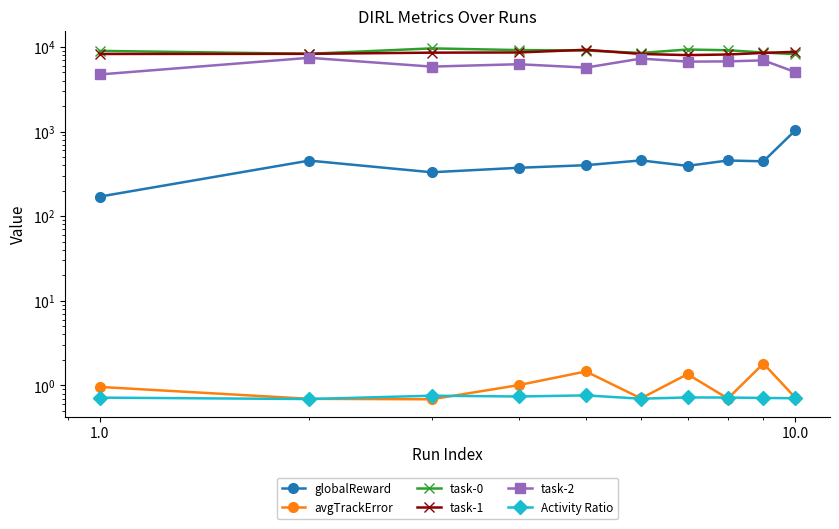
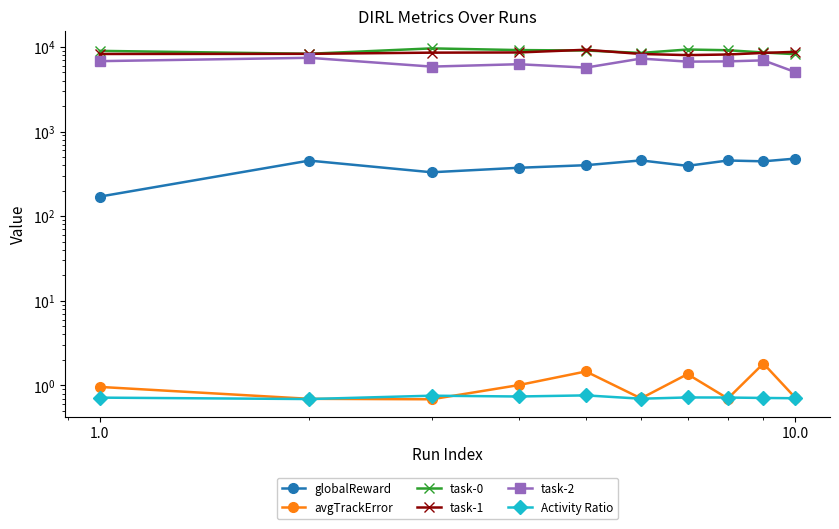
task-2, 1.0: 5000 -> 7000
globalReward, 10.0: 1000 -> 500
